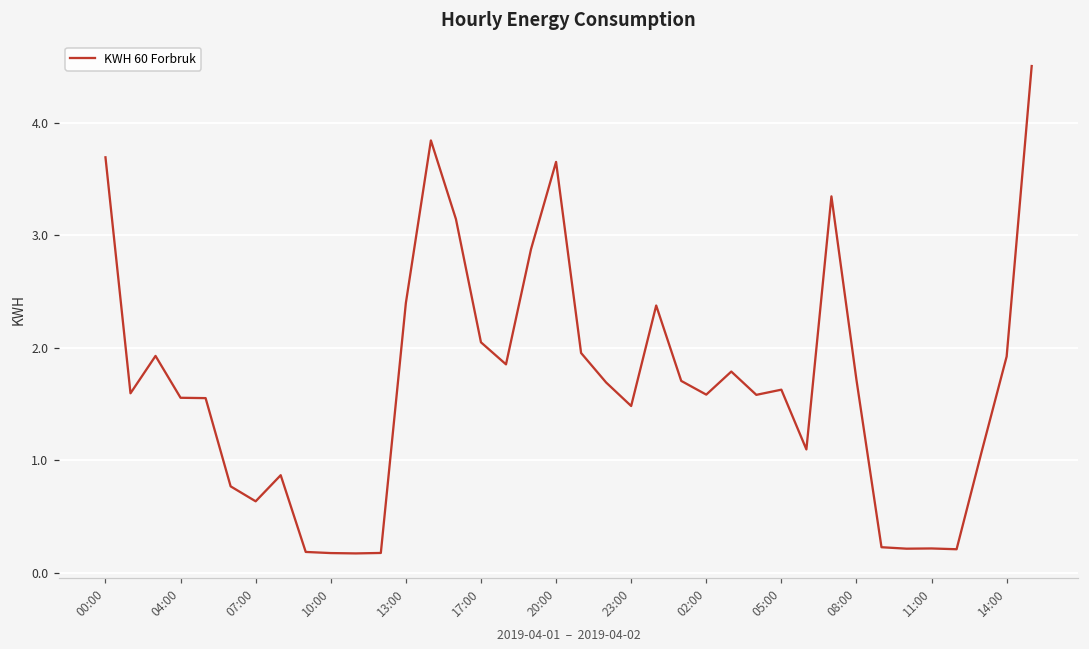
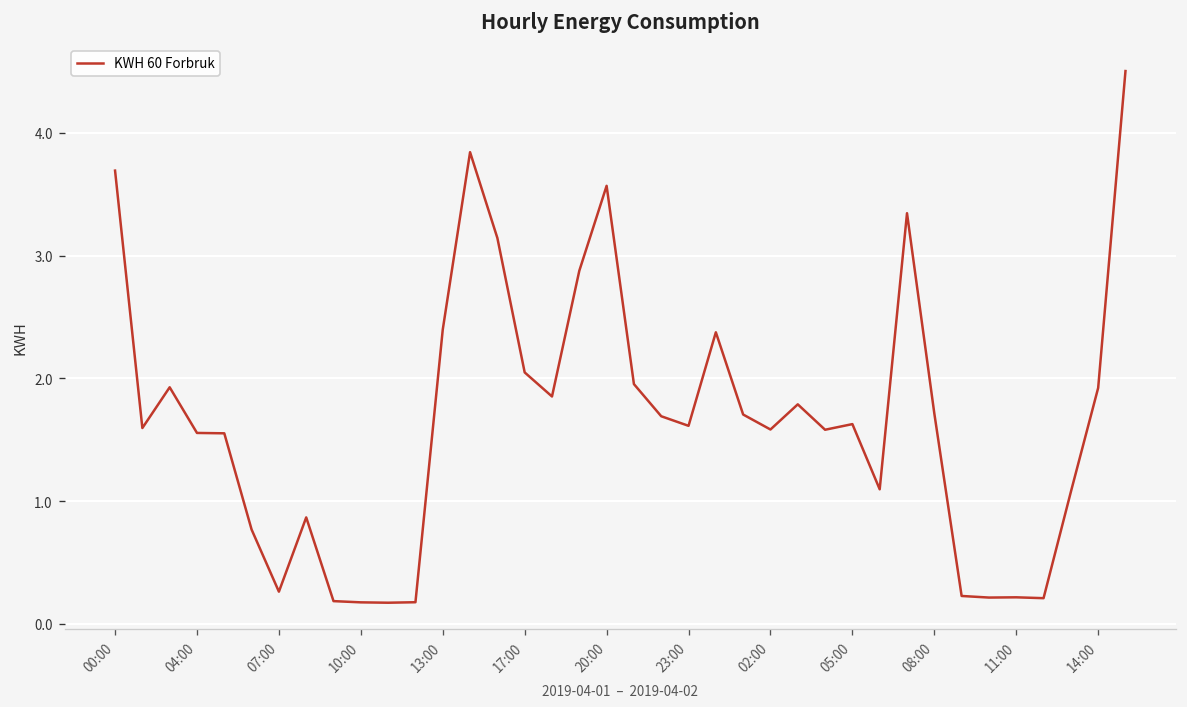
07:00: 0.64 -> 0.26
20:00: 3.65 -> 3.57
23:00: 1.48 -> 1.61
